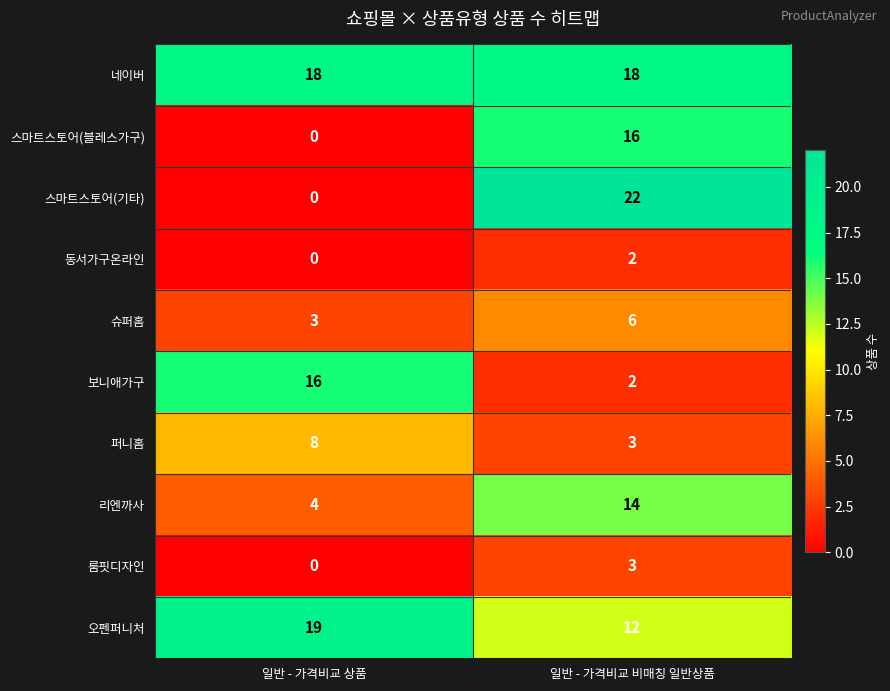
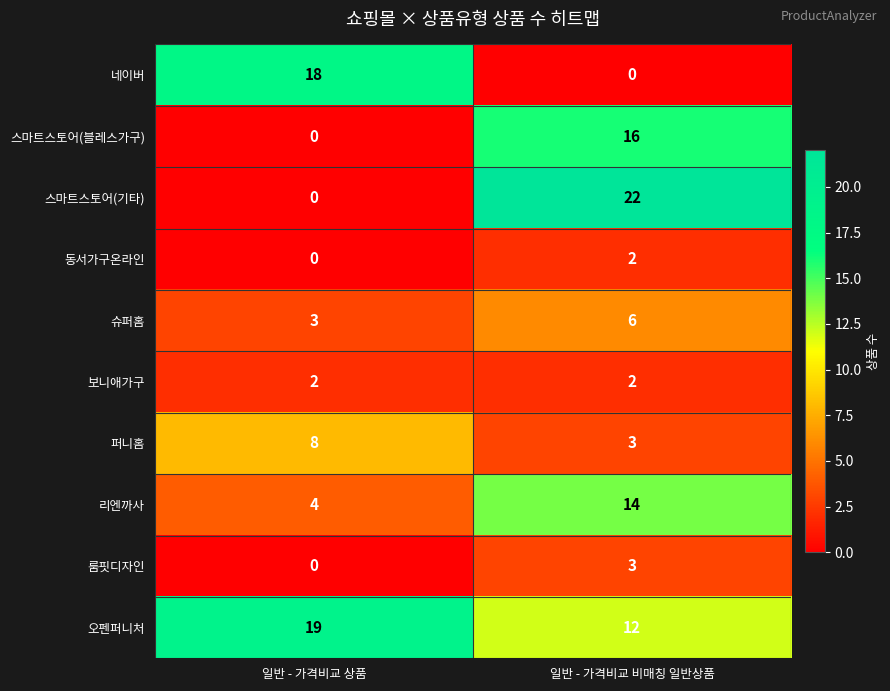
네이버, 일반 - 가격비교 비매칭 일반상품: 18 -> 0
보니애가구, 일반 - 가격비교 상품: 16 -> 2
